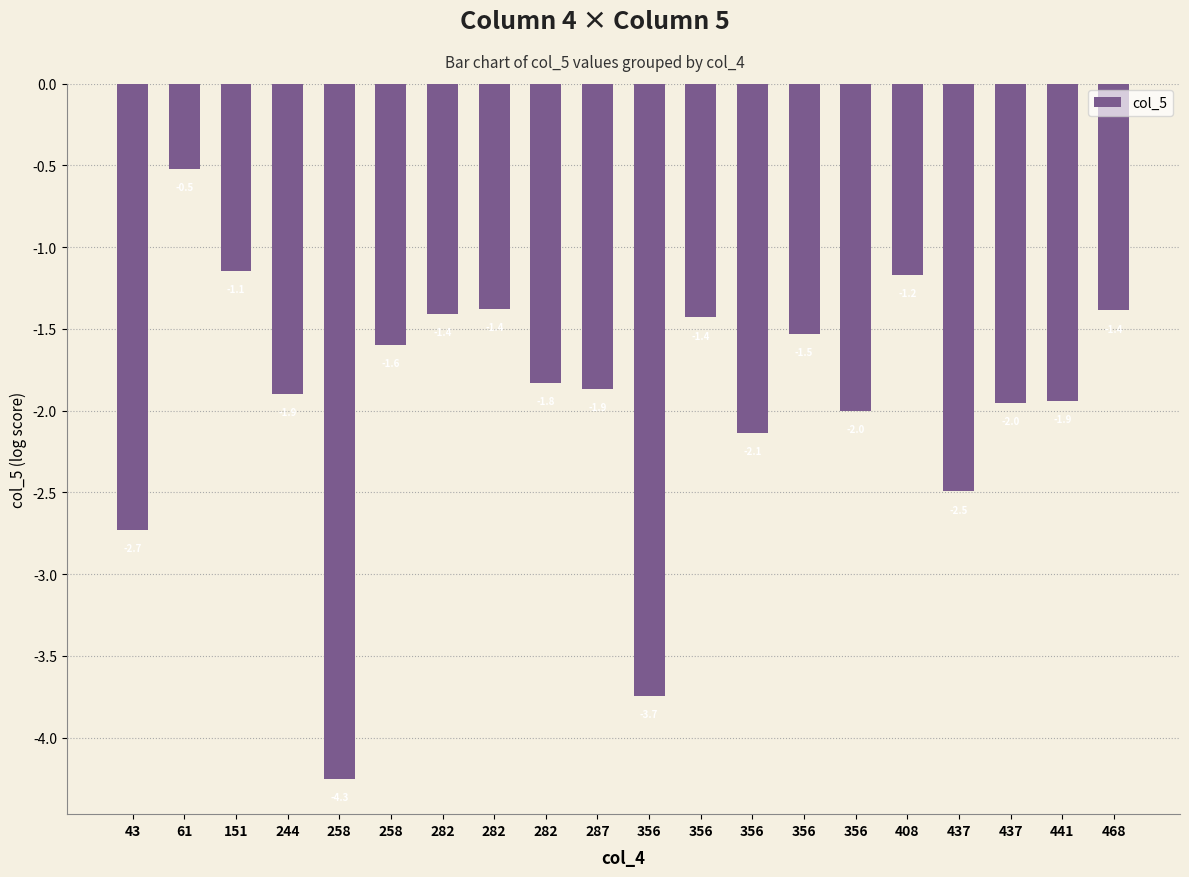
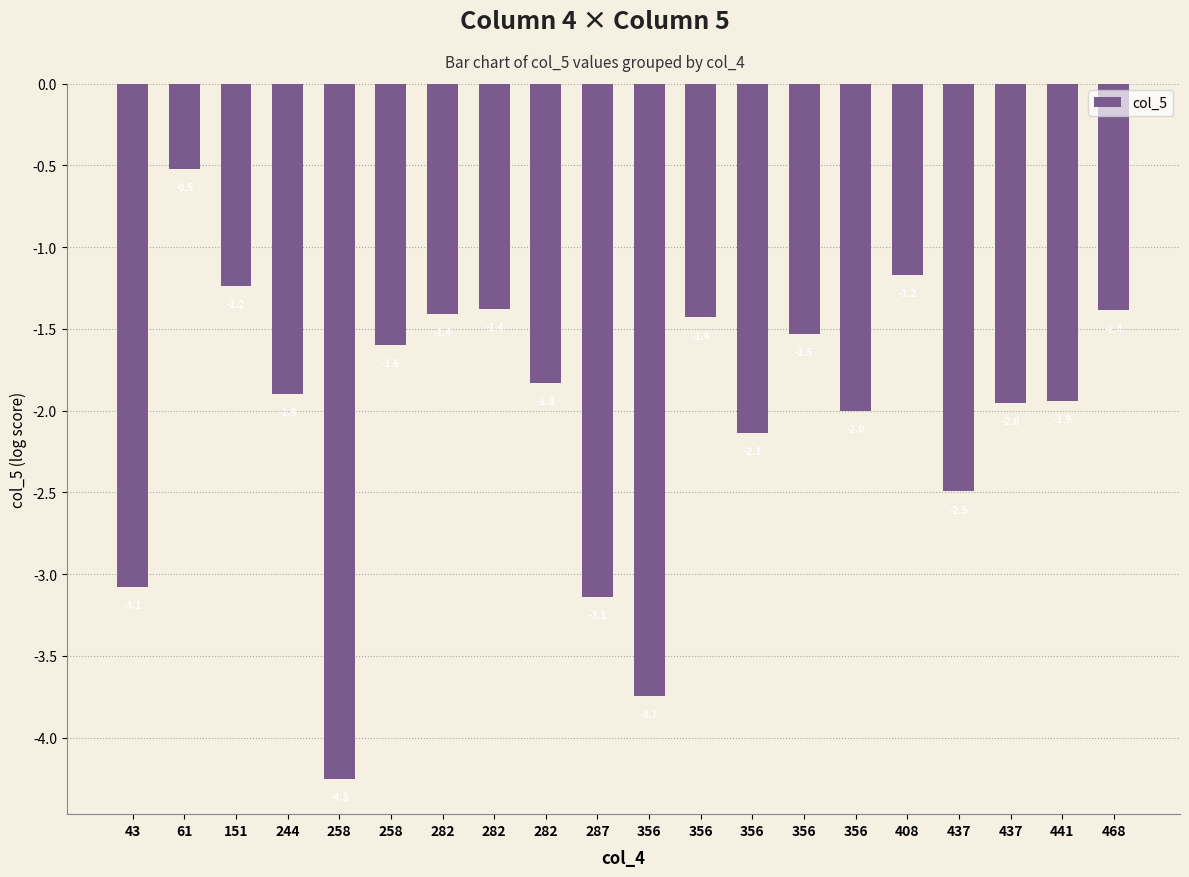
43: -2.73 -> -3.08
151: -1.15 -> -1.24
287: -1.87 -> -3.14
